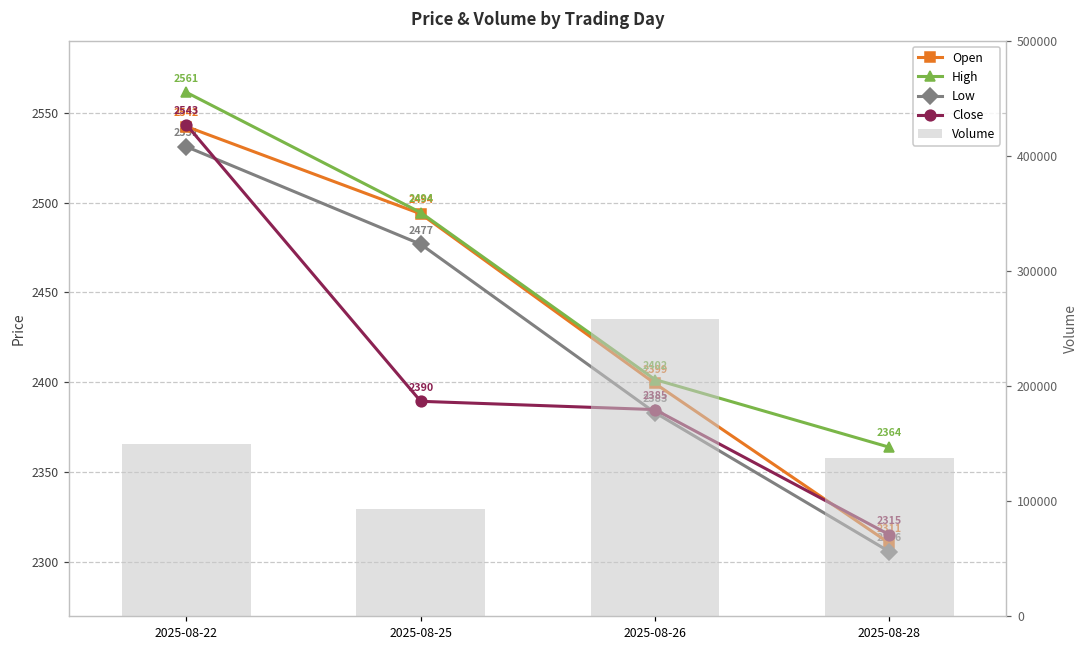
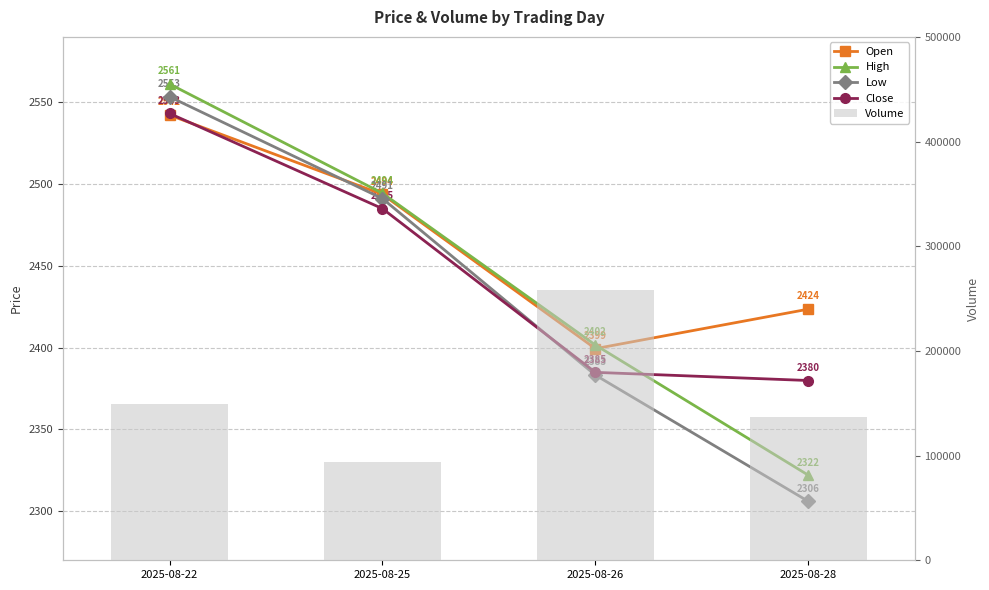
Low, 2025-08-22: 2531 -> 2553
Low, 2025-08-25: 2477 -> 2491
Close, 2025-08-25: 2390 -> 2485
Open, 2025-08-28: 2311 -> 2424
High, 2025-08-28: 2364 -> 2322
Close, 2025-08-28: 2315 -> 2380
